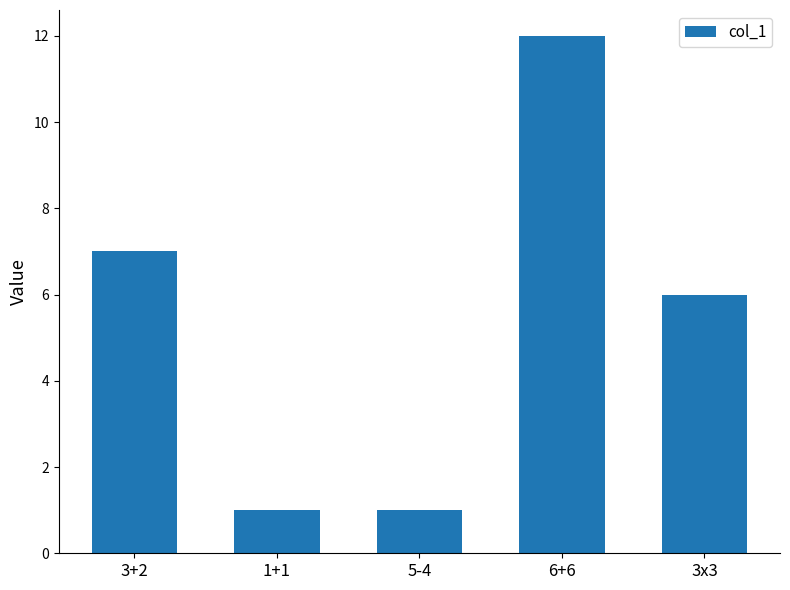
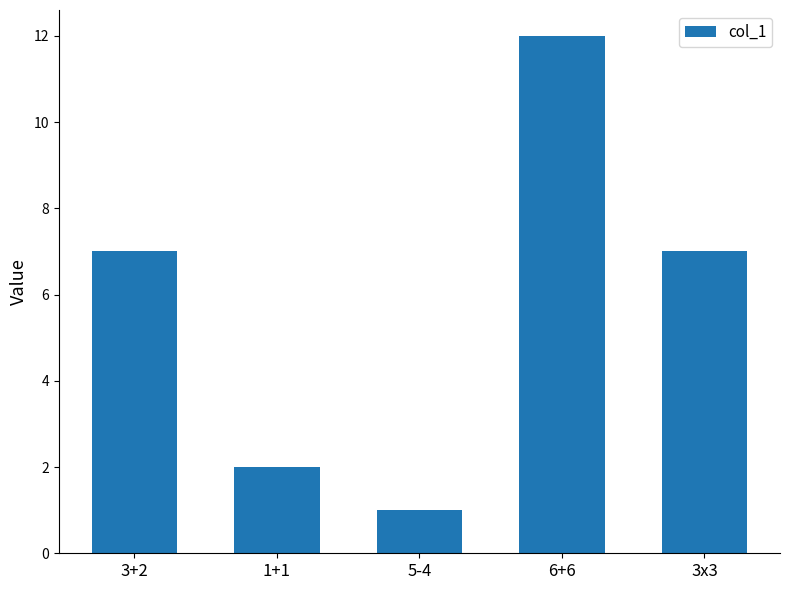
1+1: 1 -> 2
3x3: 6 -> 7
